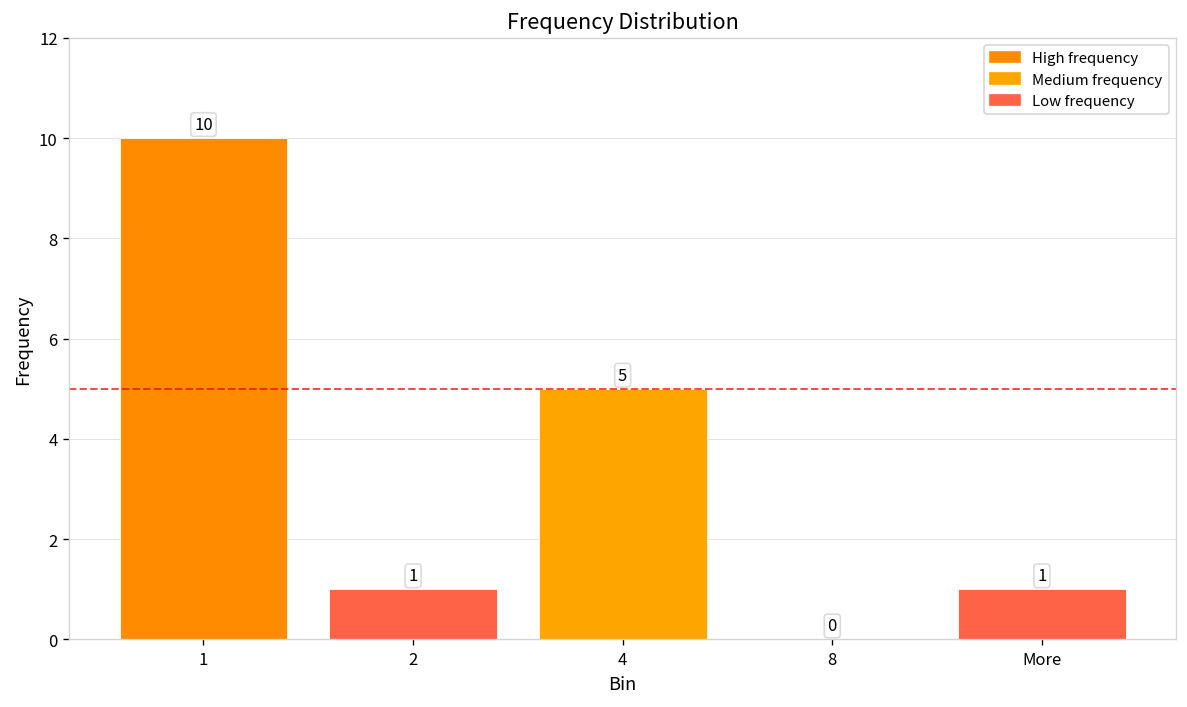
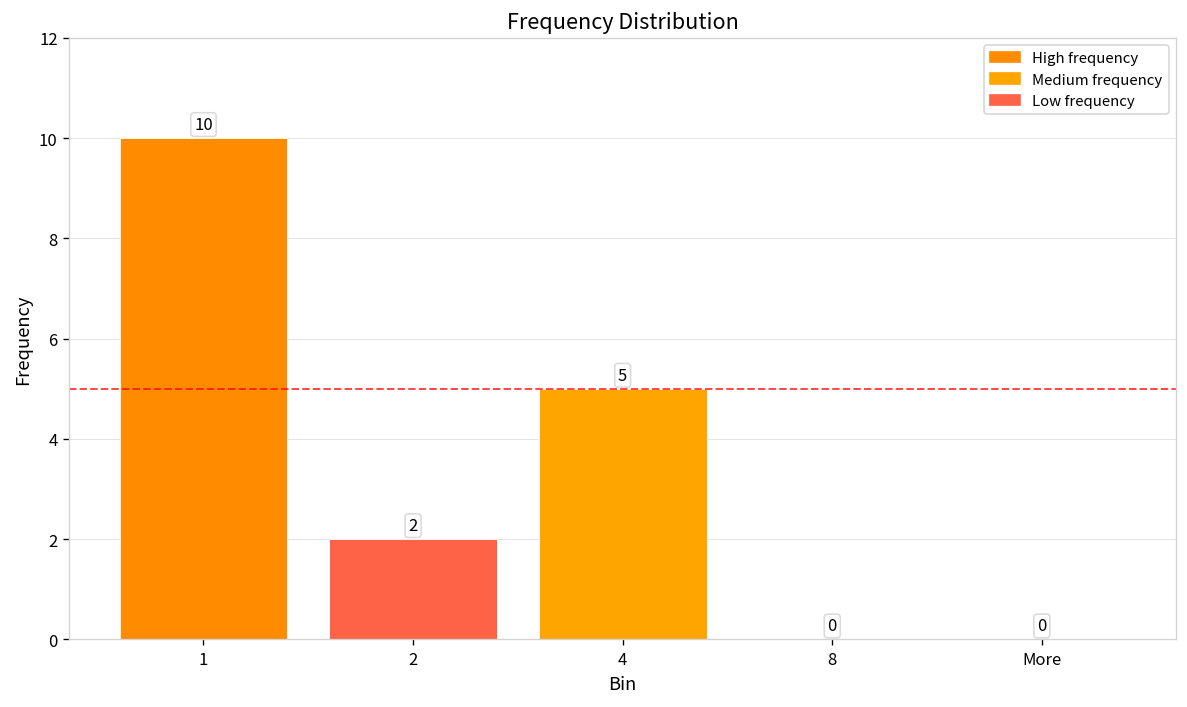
2: 1 -> 2
More: 1 -> 0
